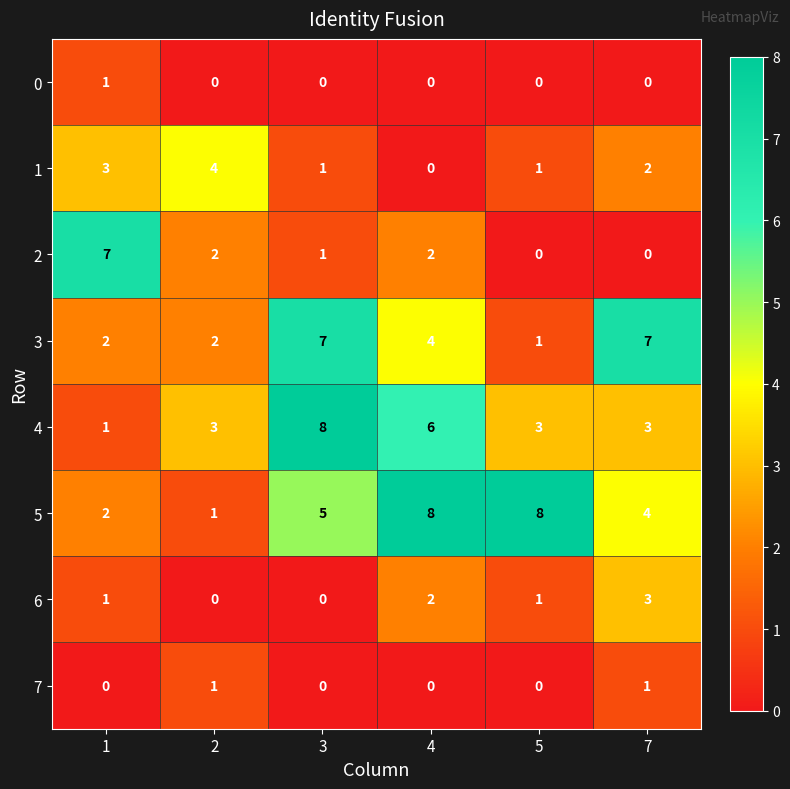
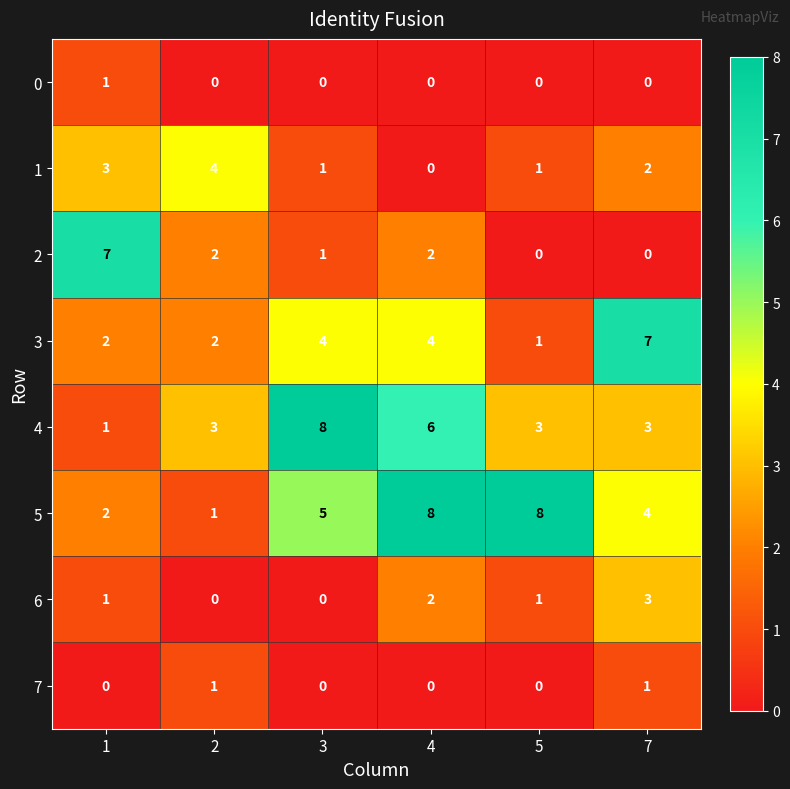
3, 3: 7 -> 4
